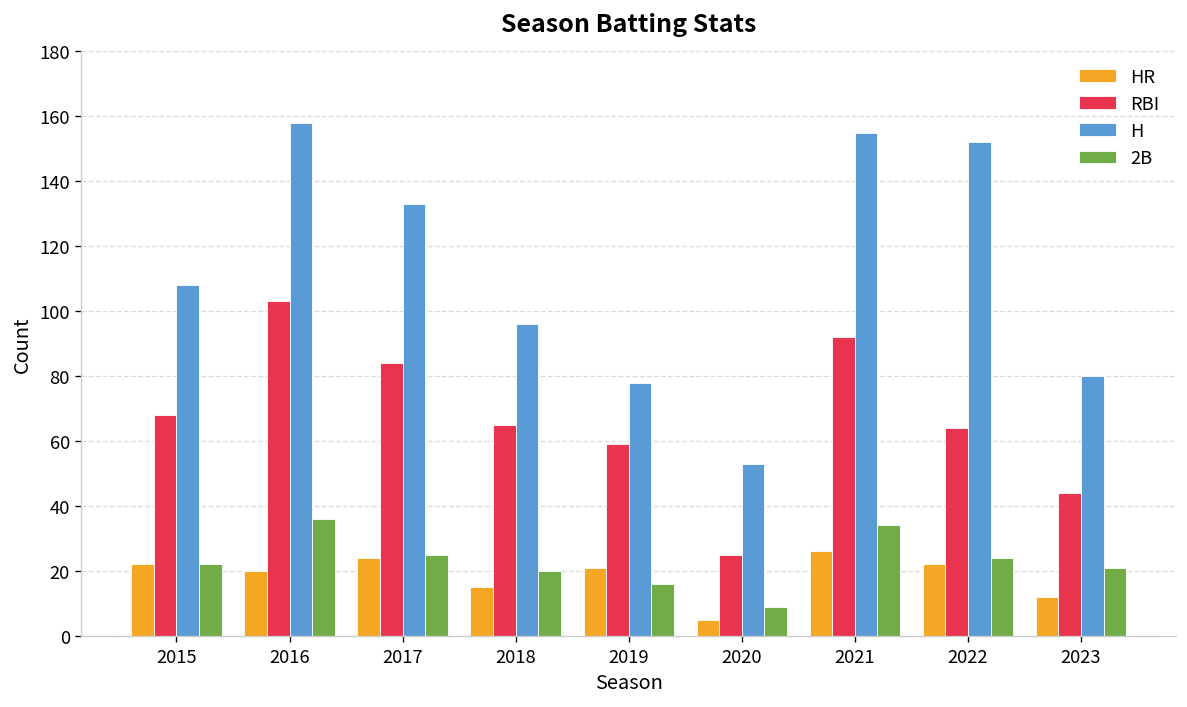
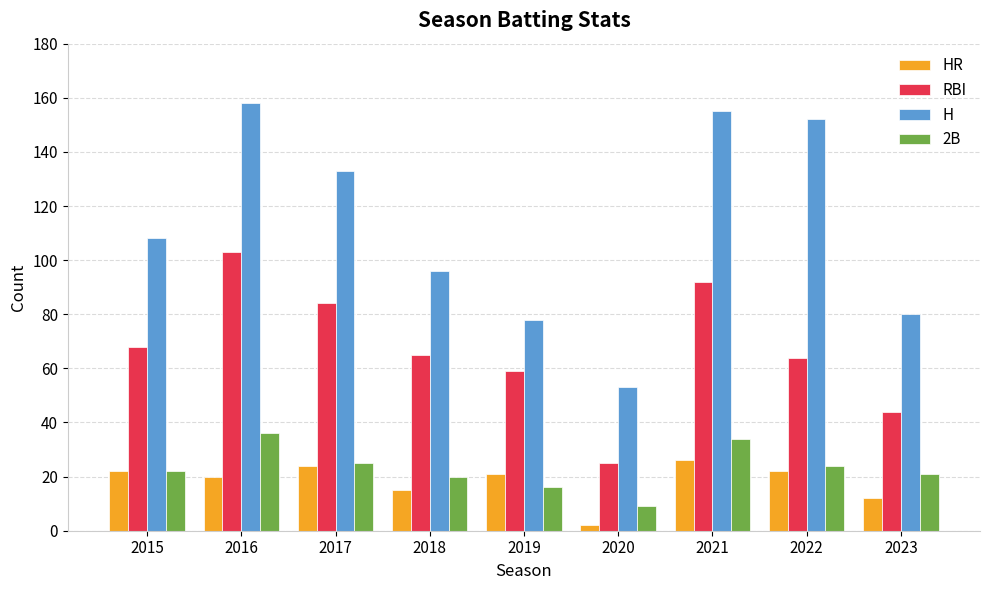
HR, 2020: 5 -> 2
